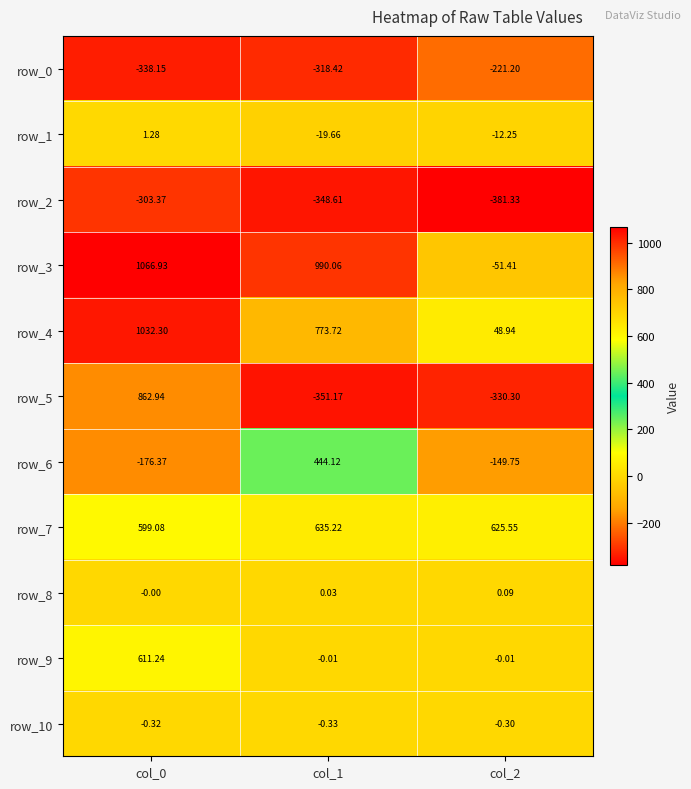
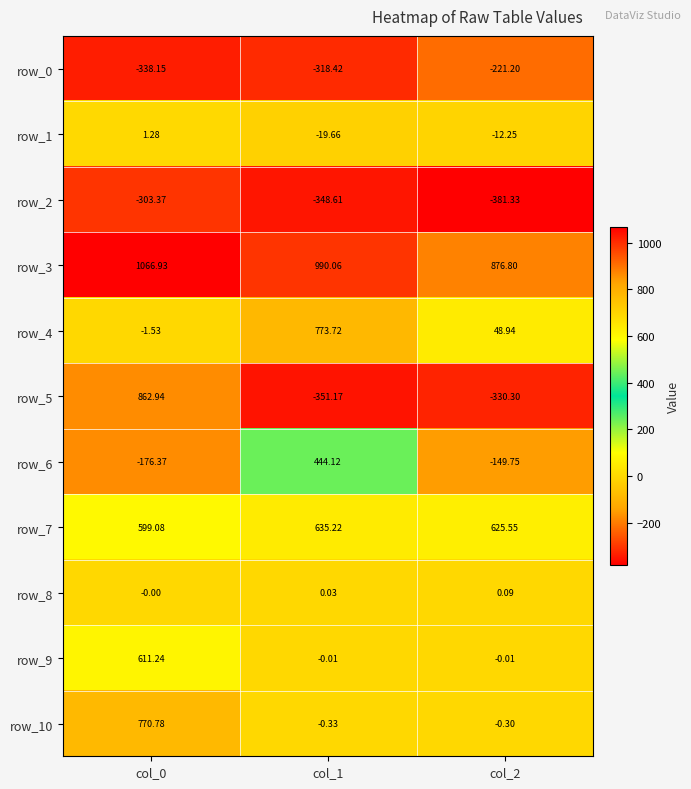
row_3, col_2: -51.41 -> 876.80
row_4, col_0: 1032.30 -> -1.53
row_10, col_0: -0.32 -> 770.78
